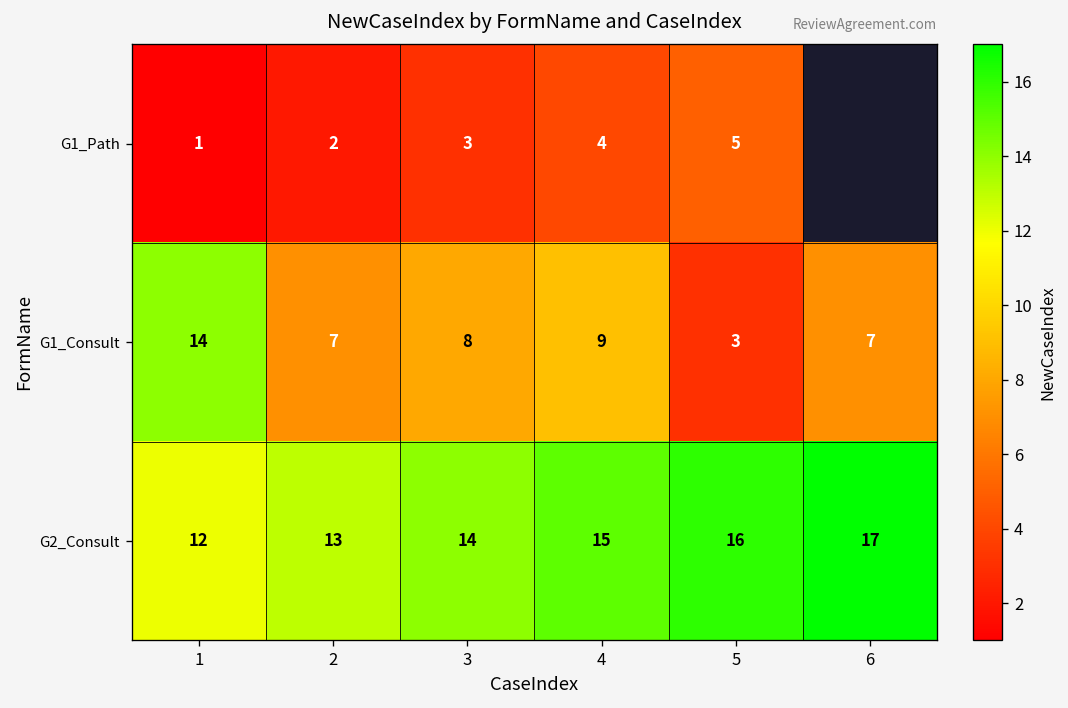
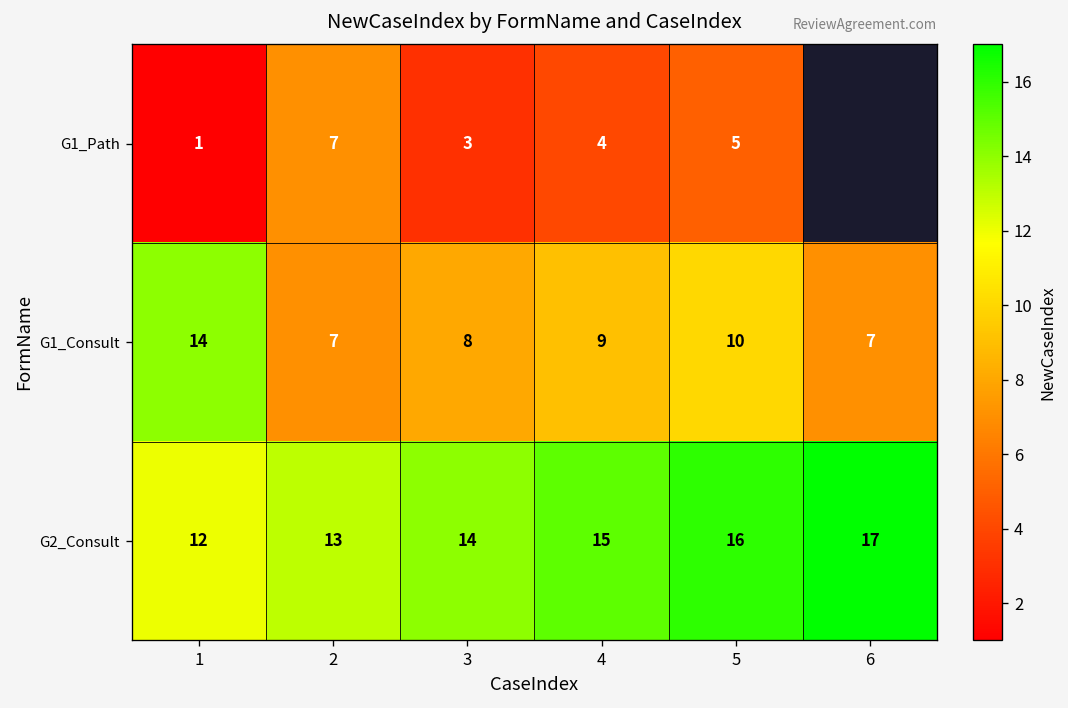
G1_Path, 2: 2 -> 7
G1_Consult, 5: 3 -> 10
